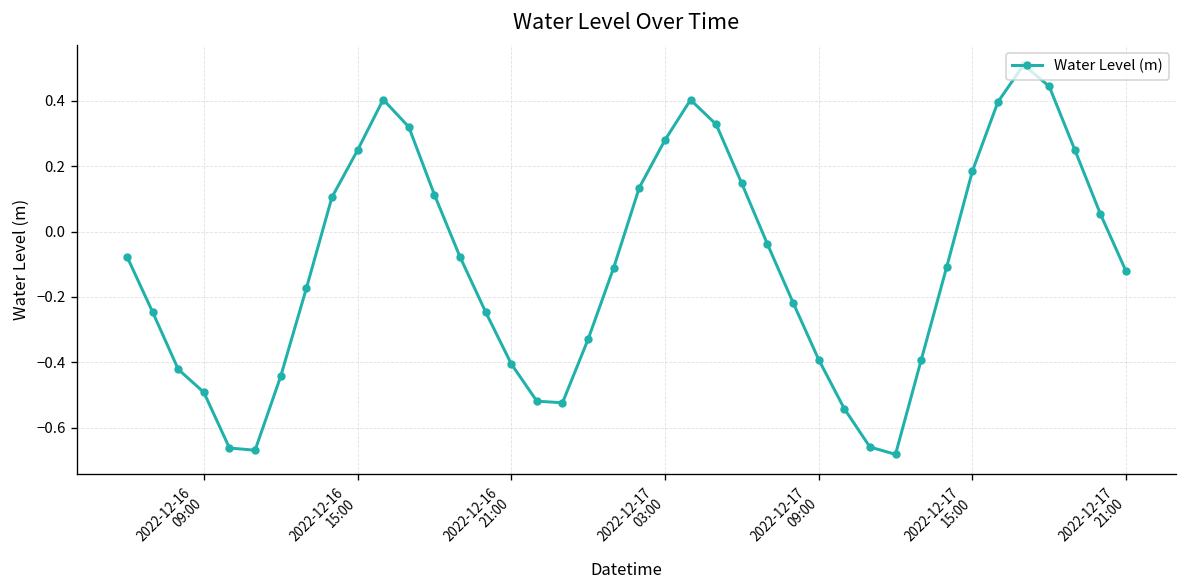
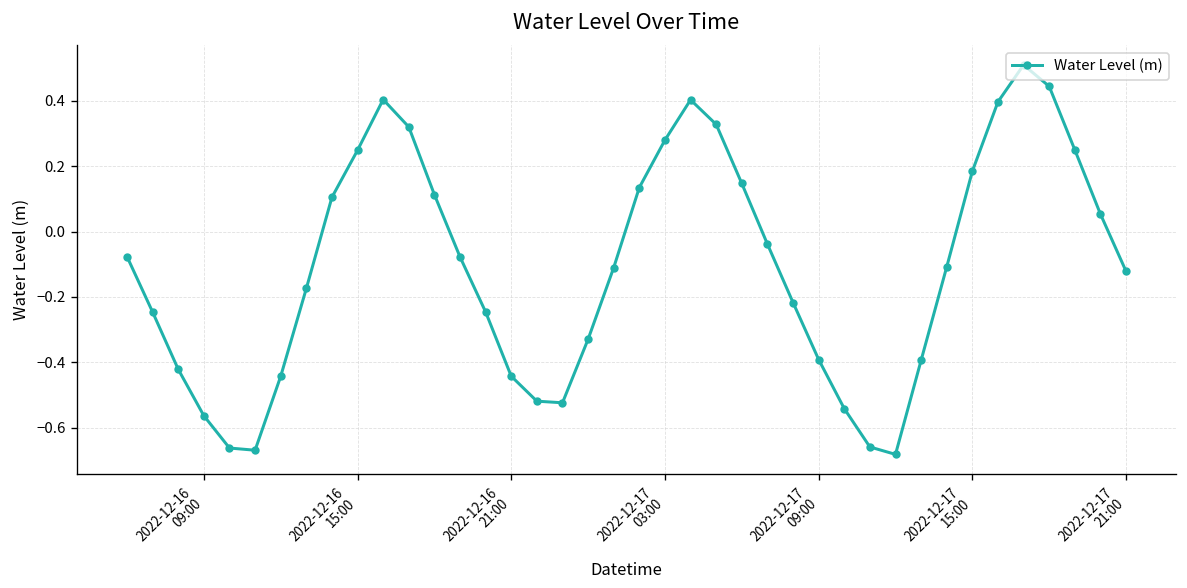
2022-12-16 09:00: -0.49 -> -0.56
2022-12-16 21:00: -0.40 -> -0.44
